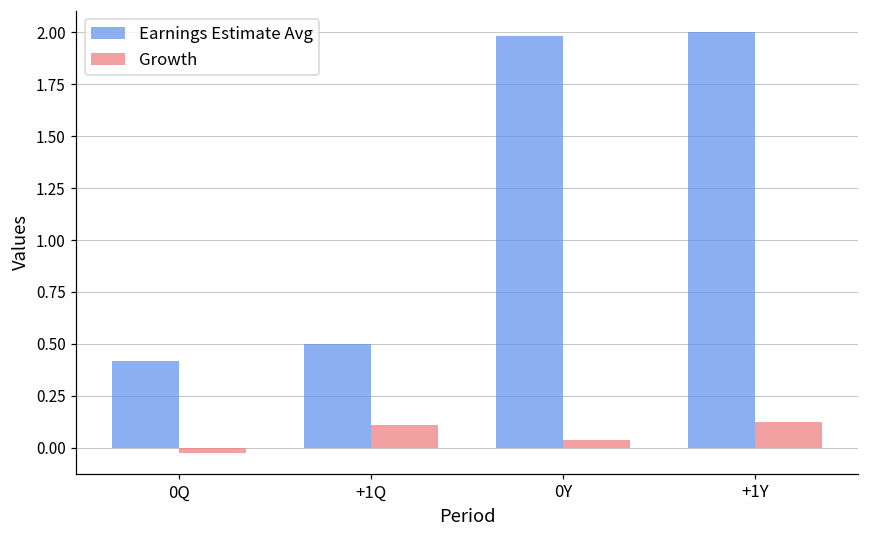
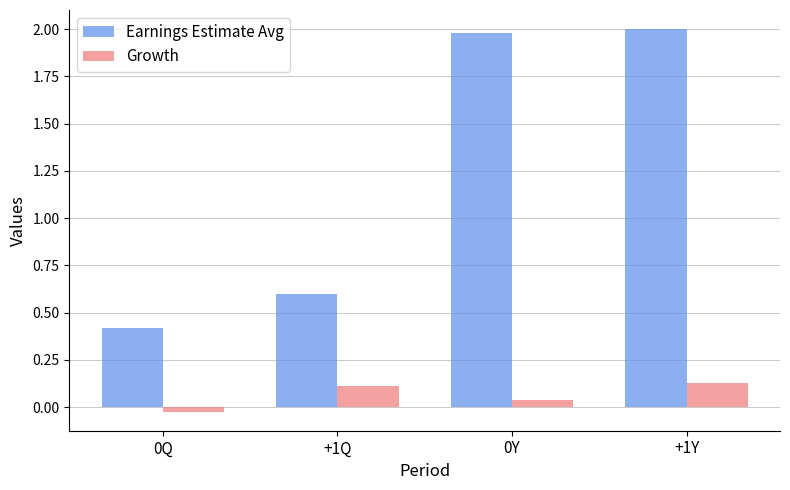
Earnings Estimate Avg, +1Q: 0.5 -> 0.6
